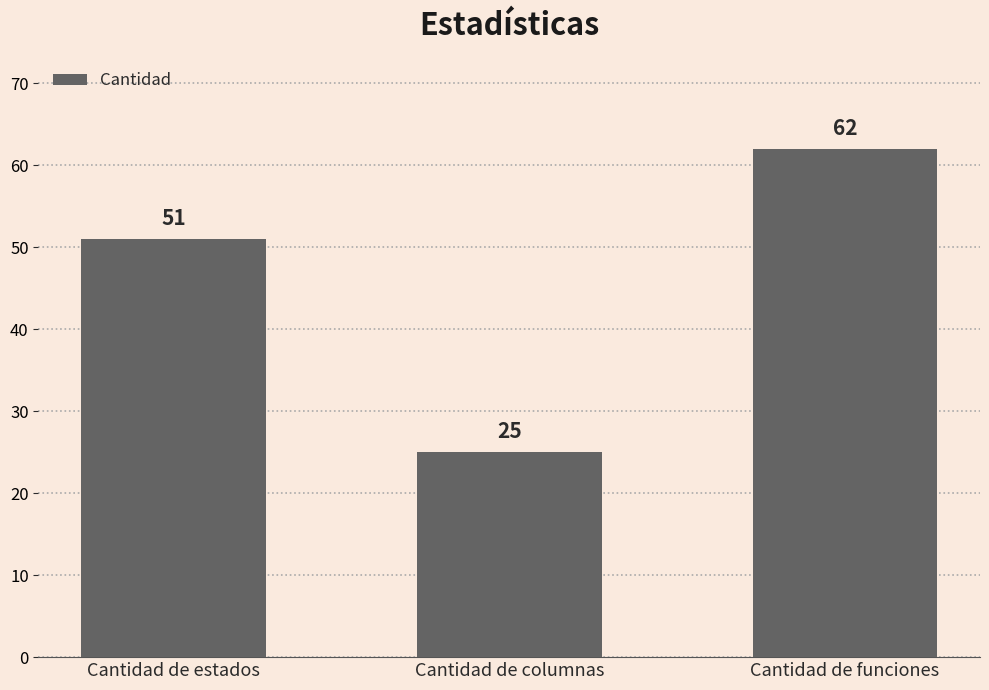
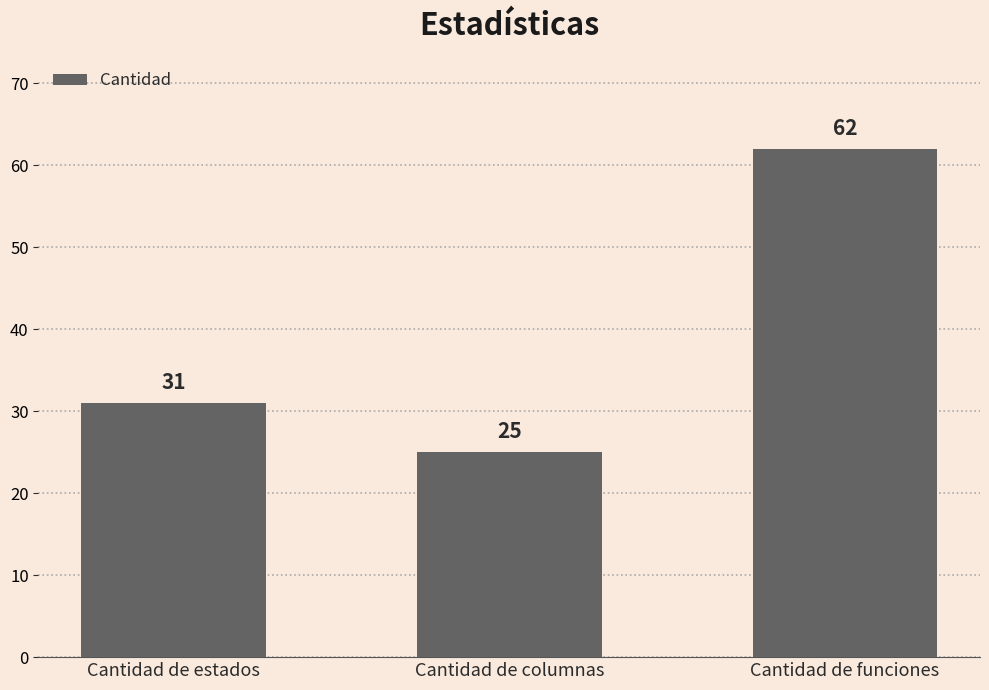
Cantidad de estados: 51 -> 31
